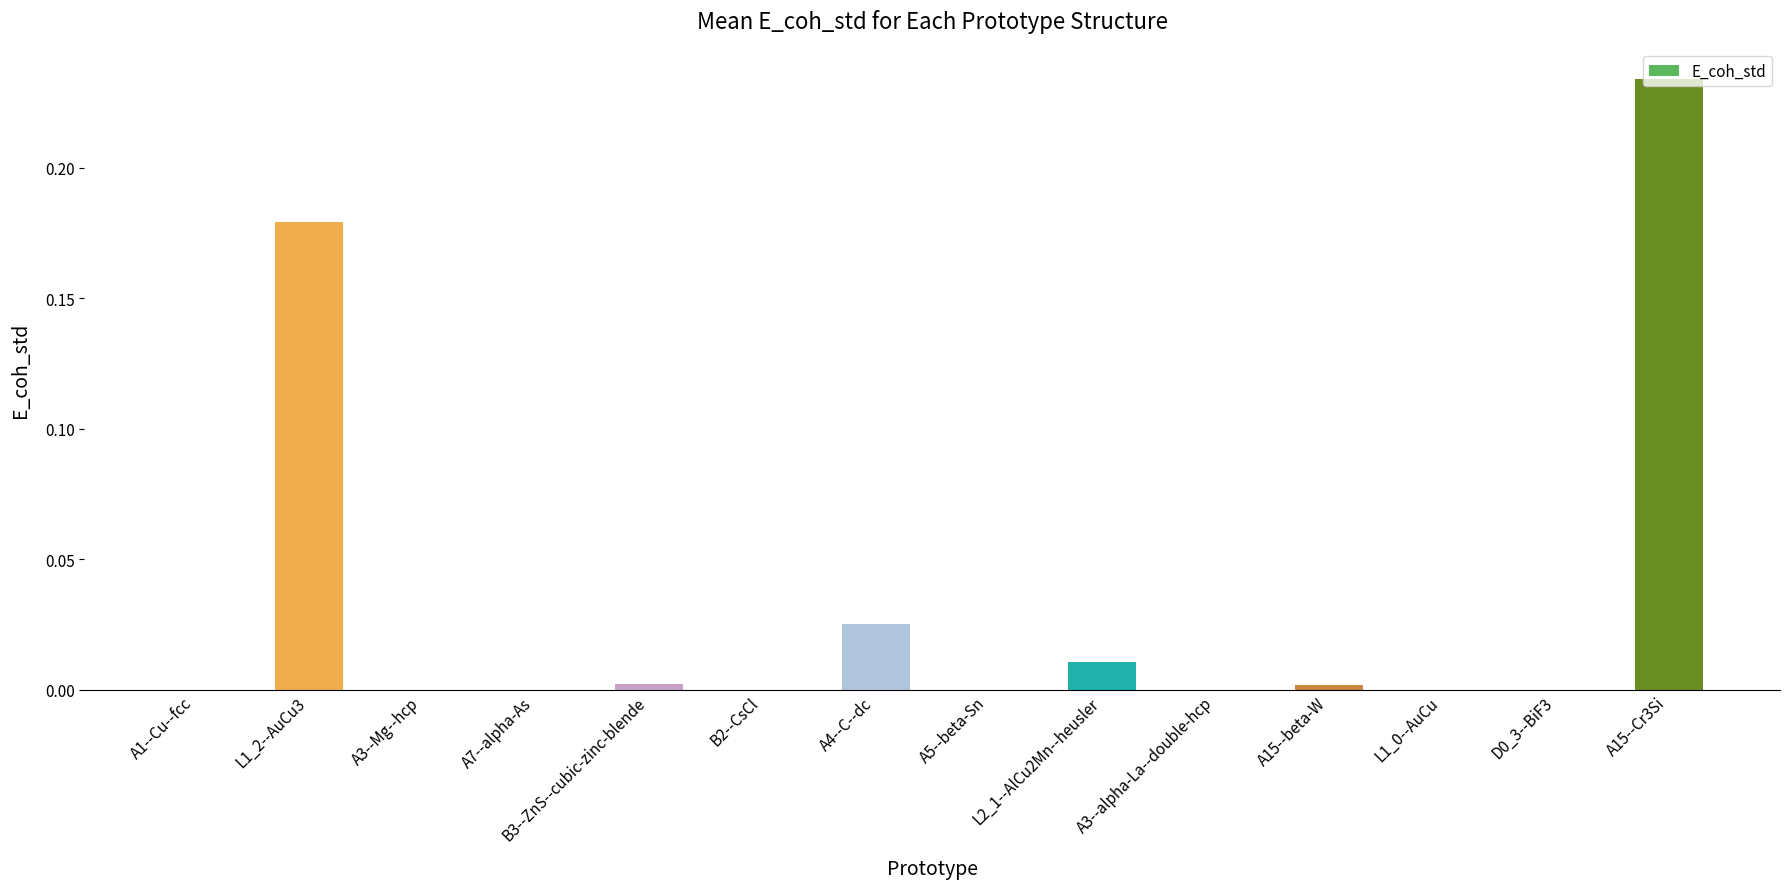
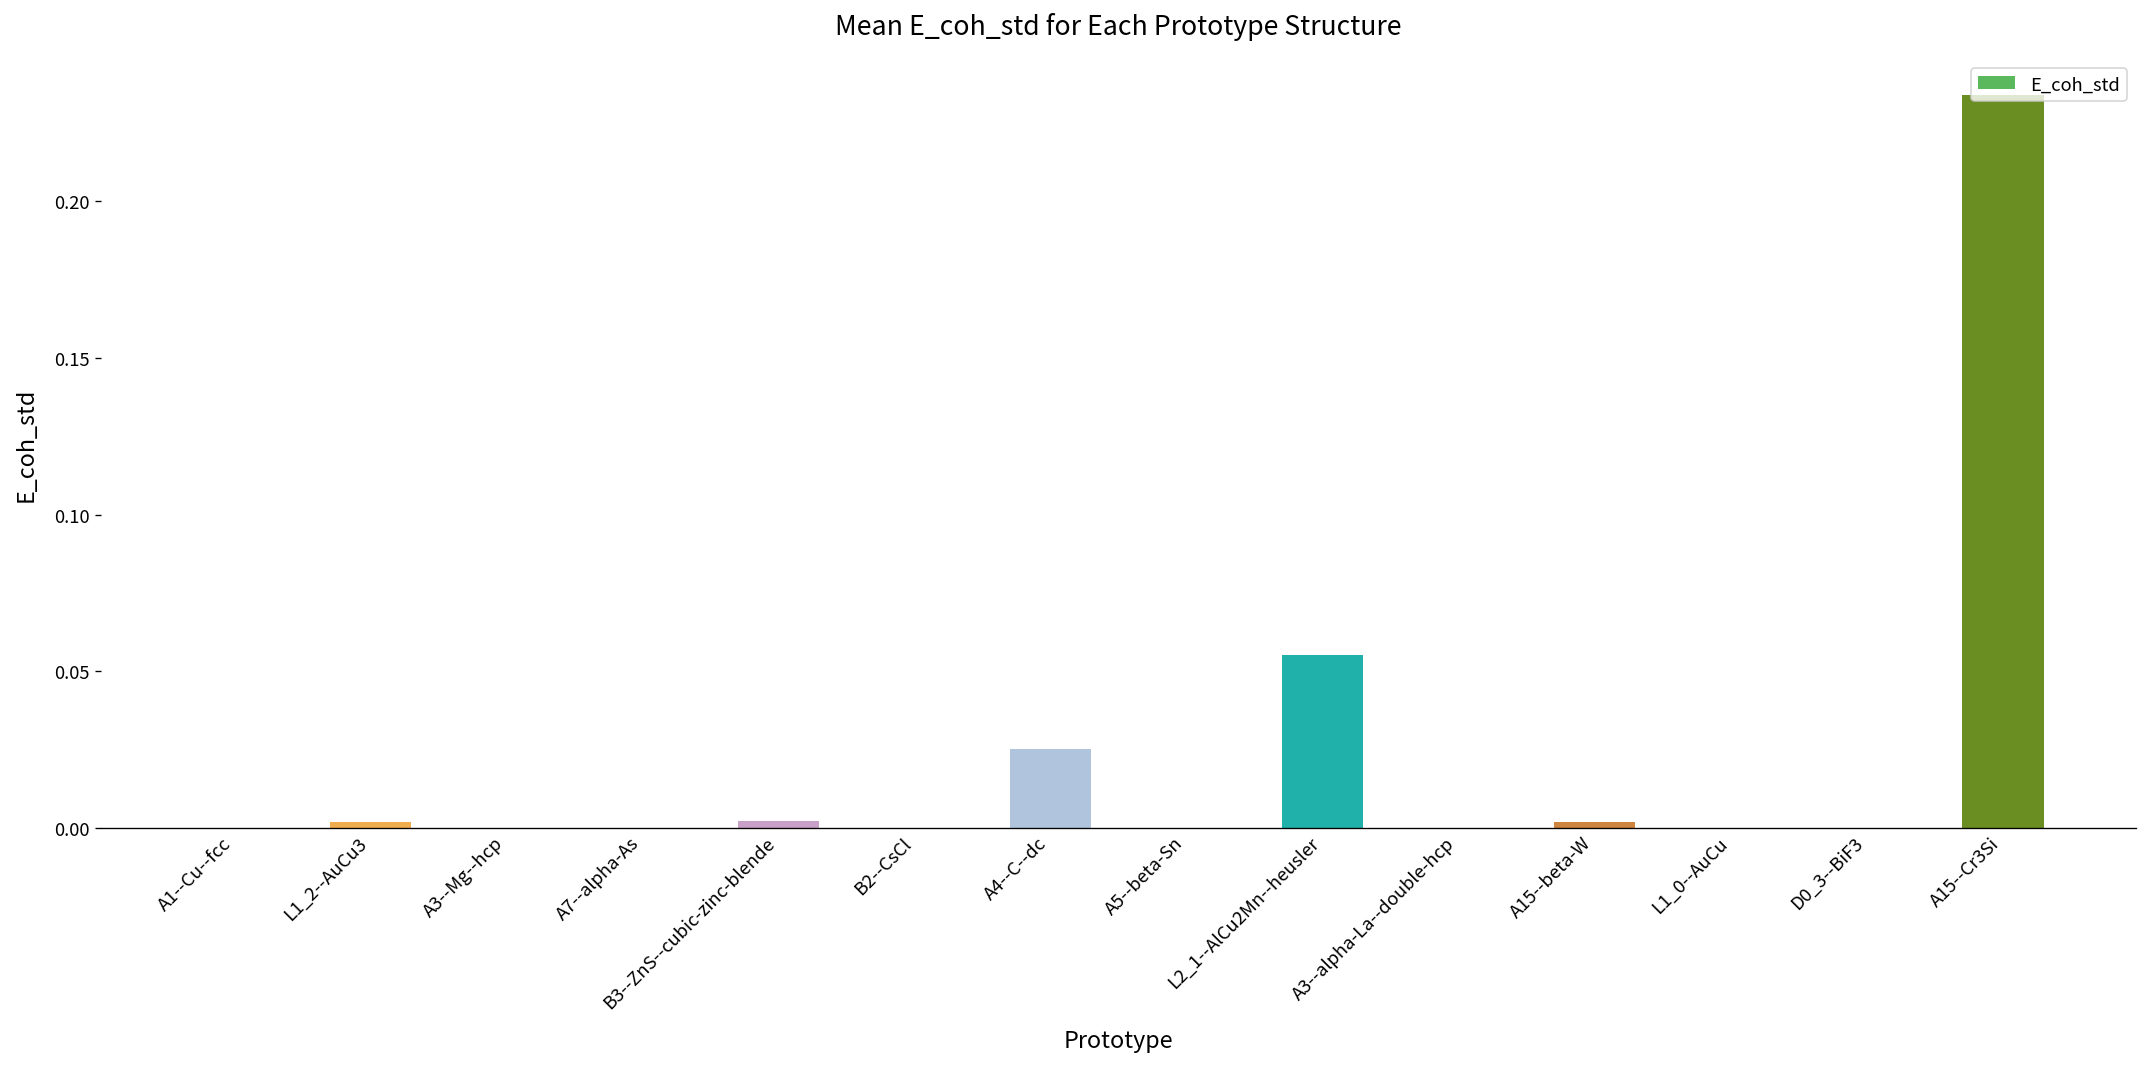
L1_2--AuCu3: 0.179 -> 0.002
L2_1--AlCu2Mn--heusler: 0.011 -> 0.055
